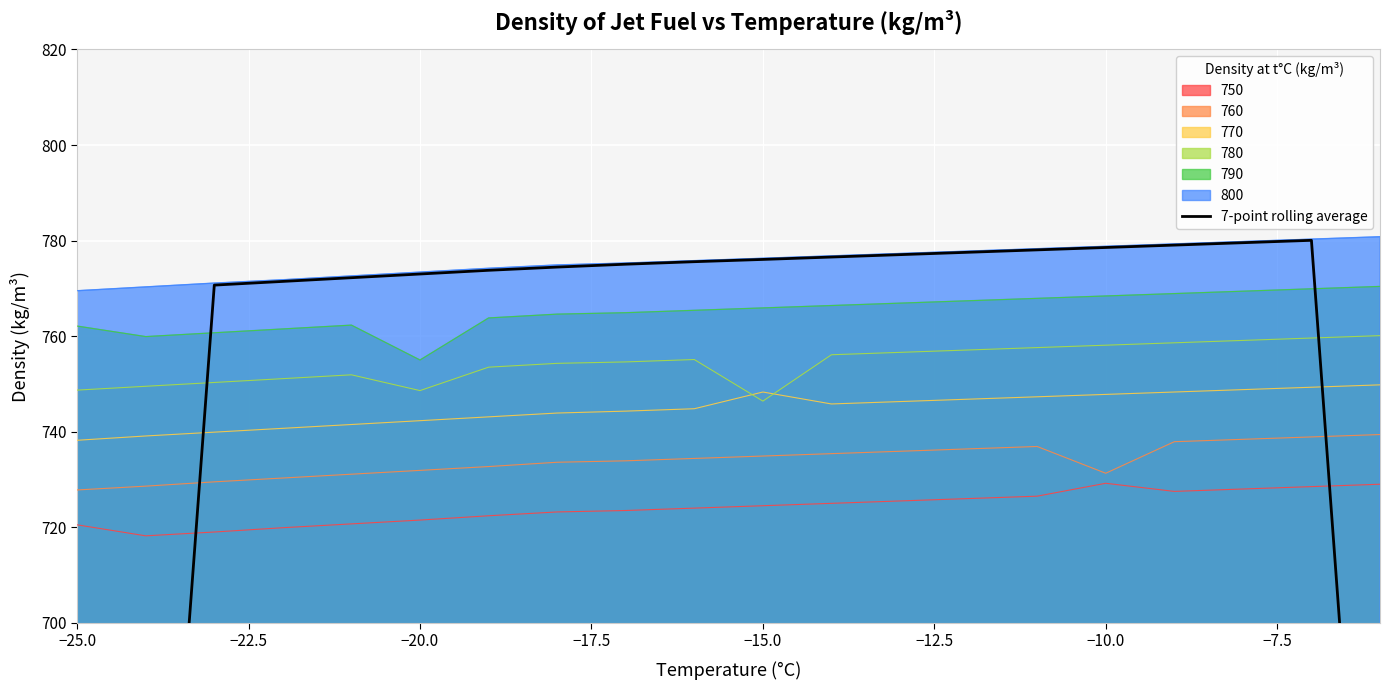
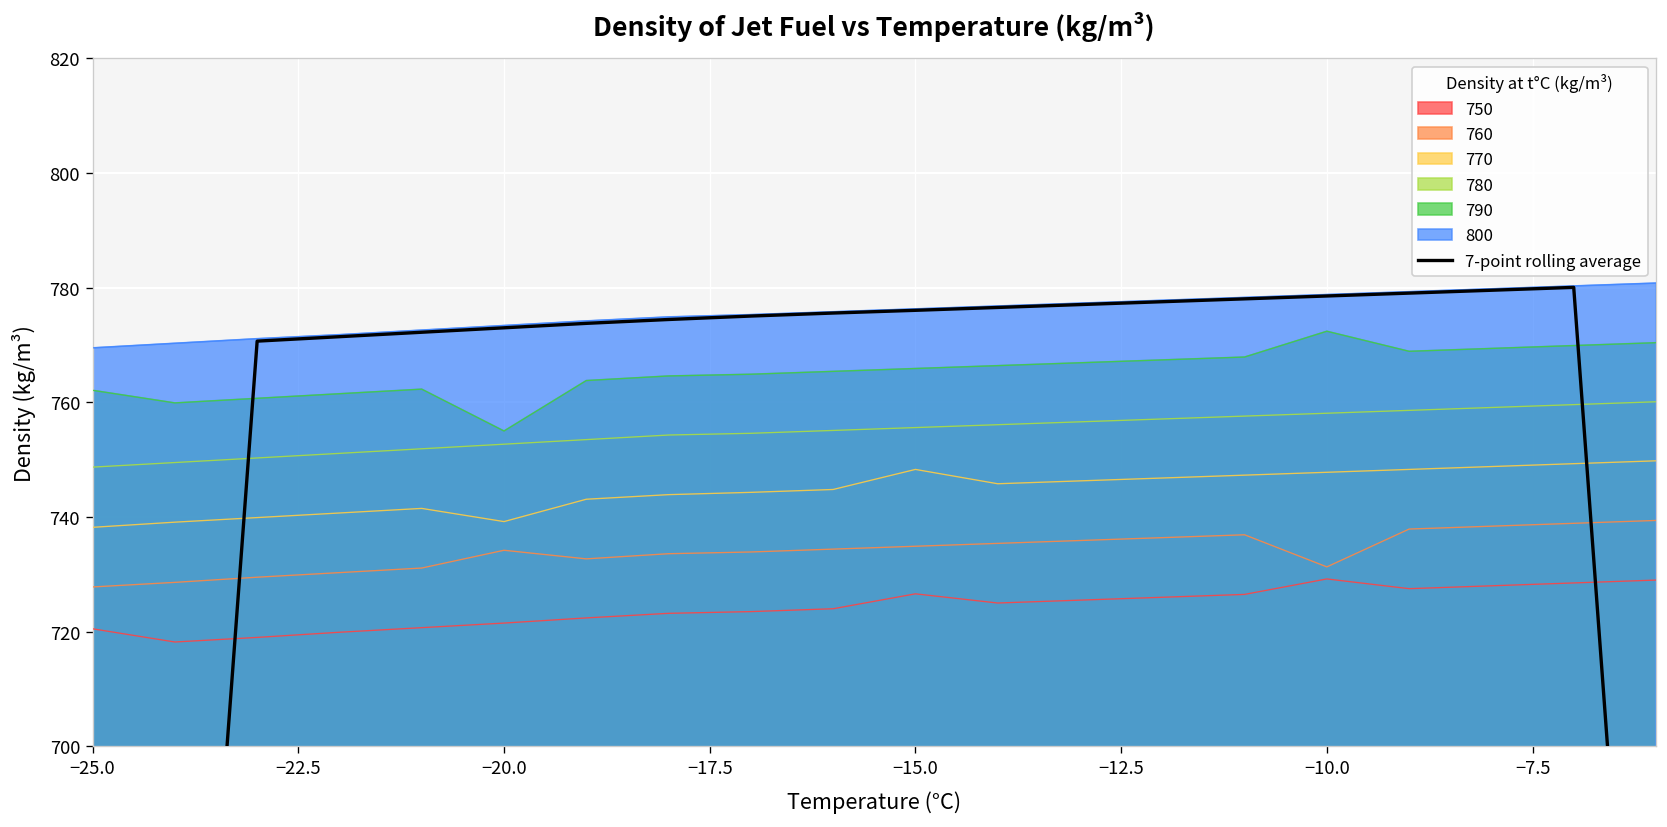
760, −20.0: 732 -> 734
770, −20.0: 742 -> 739
780, −20.0: 749 -> 753
750, −15.0: 725 -> 727
780, −15.0: 746 -> 756
790, −10.0: 768 -> 772
